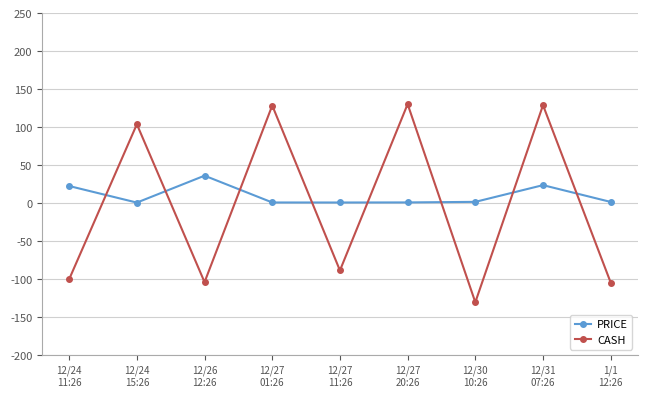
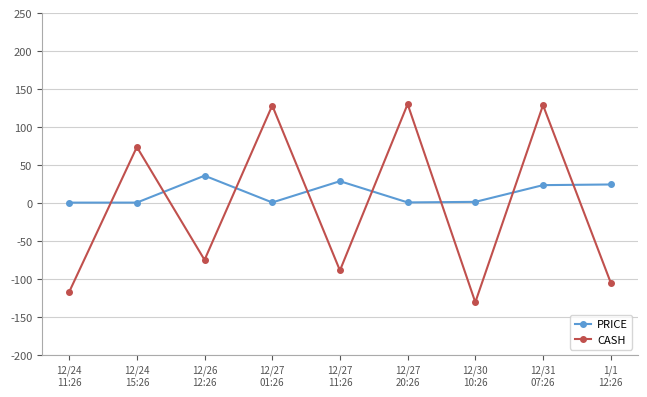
PRICE, 12/24 11:26: 20 -> 0
CASH, 12/24 11:26: -100 -> -120
CASH, 12/24 15:26: 100 -> 70
CASH, 12/26 12:26: -100 -> -70
PRICE, 12/27 11:26: 0 -> 30
PRICE, 1/1 12:26: 0 -> 20
